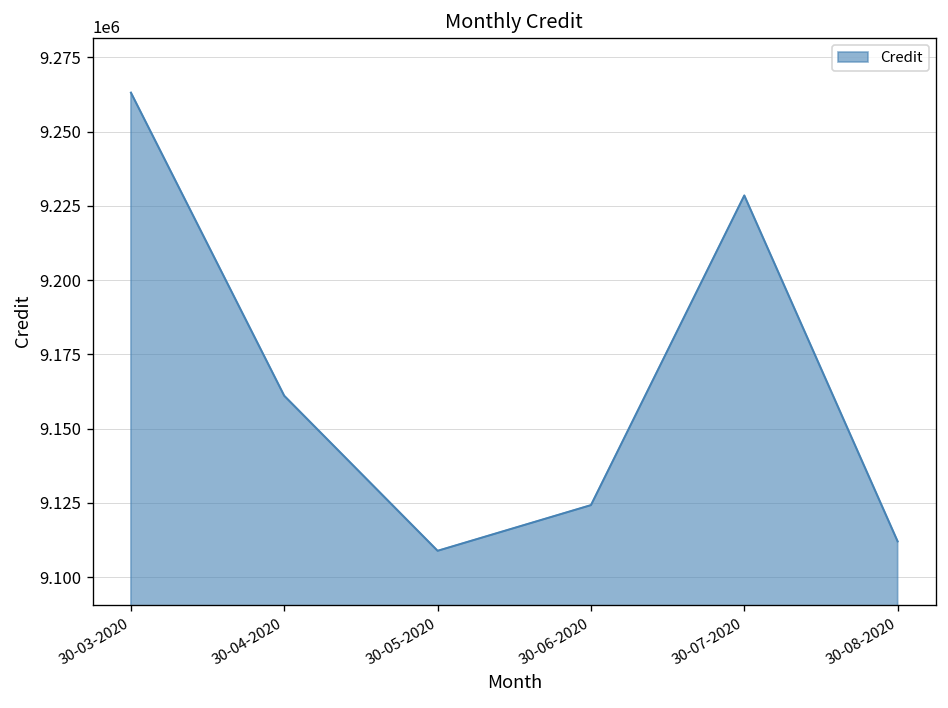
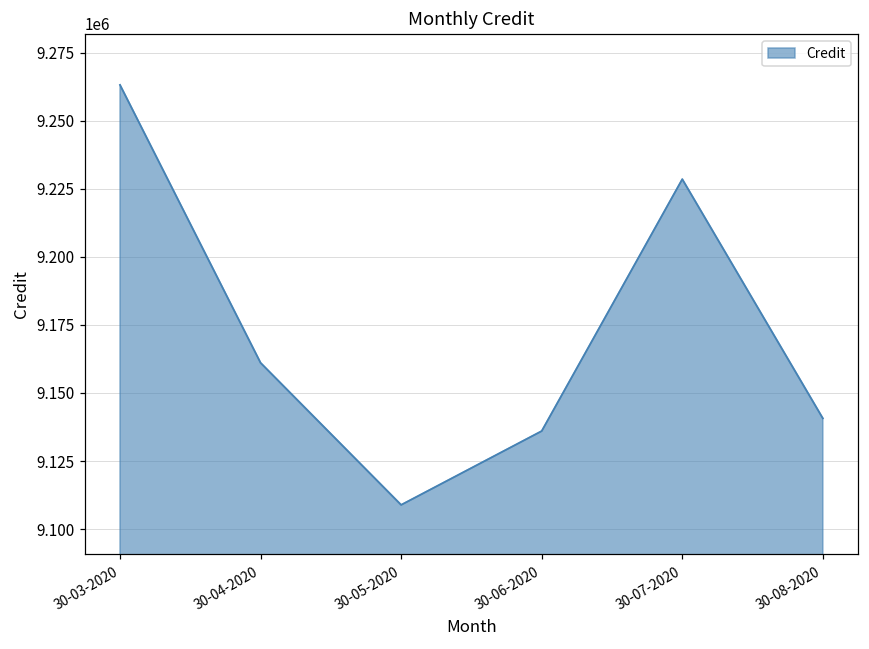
30-06-2020: 9124000 -> 9136000
30-08-2020: 9112000 -> 9141000
